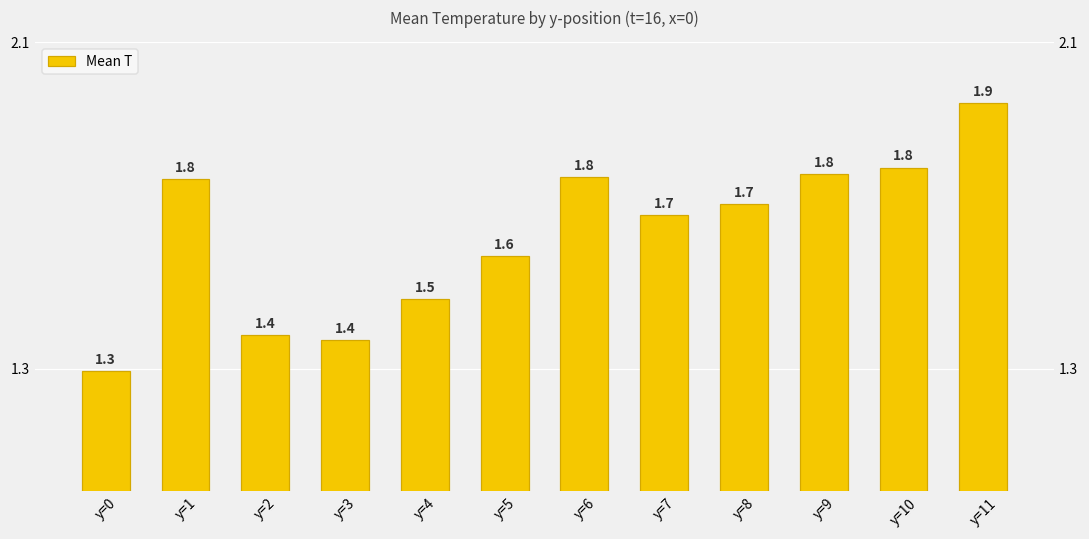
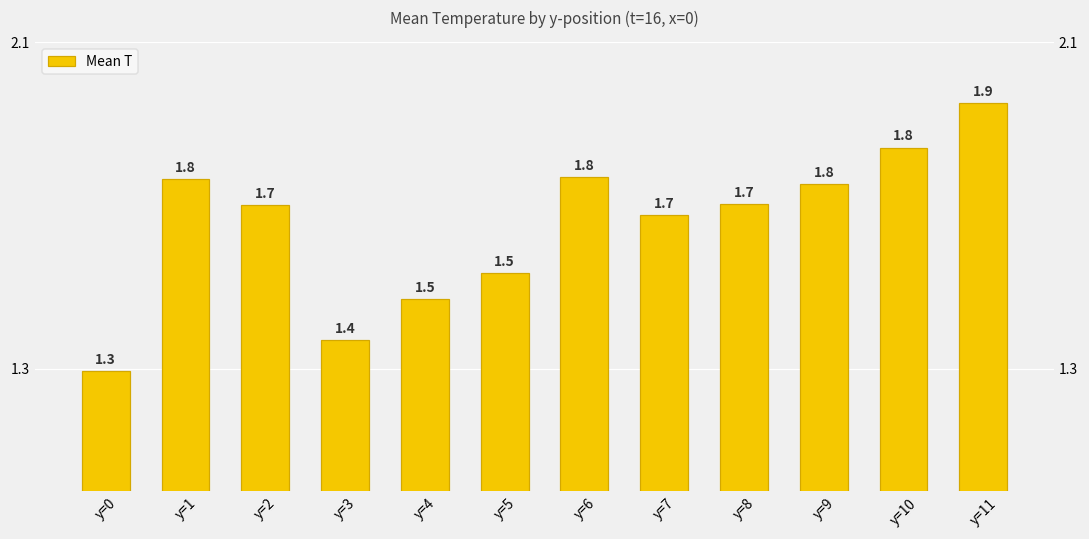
y=2: 1.4 -> 1.7
y=5: 1.6 -> 1.5
y=9: 1.78 -> 1.75
y=10: 1.79 -> 1.84
